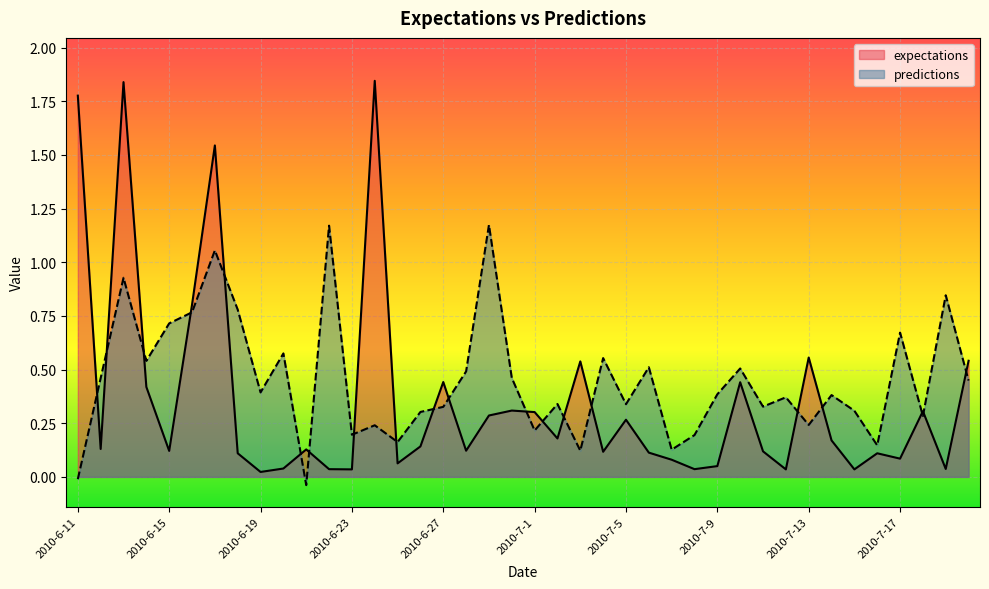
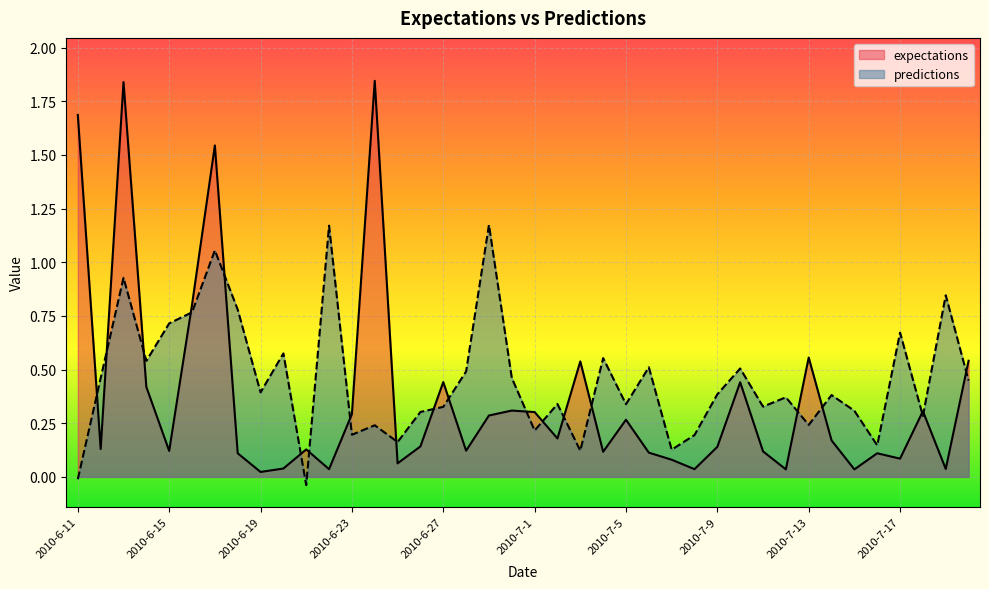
expectations, 2010-6-11: 1.78 -> 1.69
expectations, 2010-6-23: 0.03 -> 0.29
expectations, 2010-7-9: 0.05 -> 0.14
